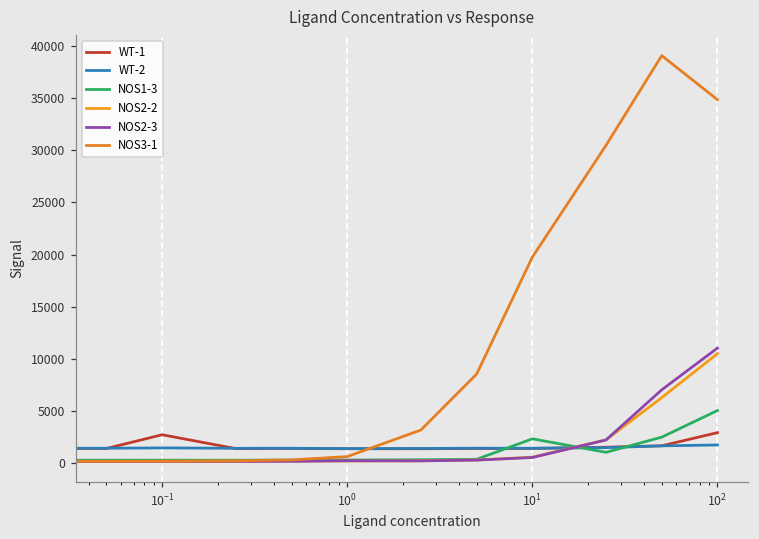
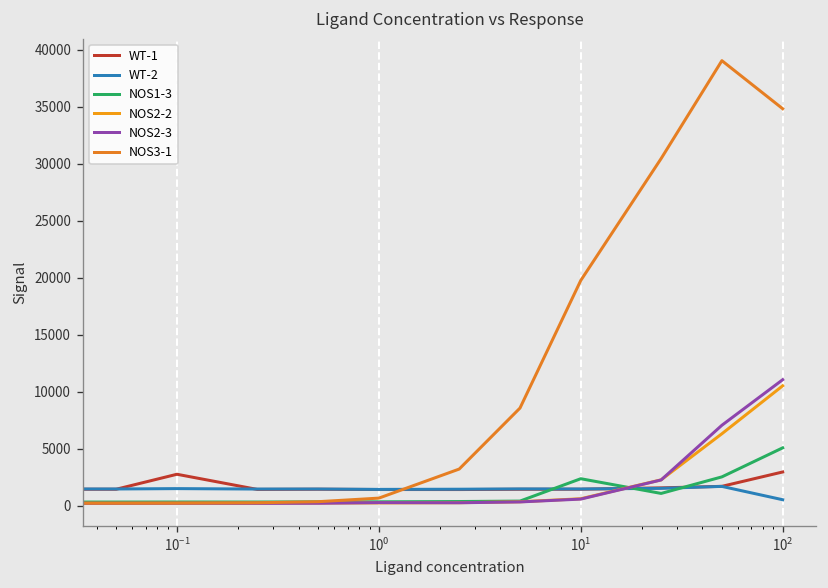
WT-2, 10^2: 2000 -> 1000
